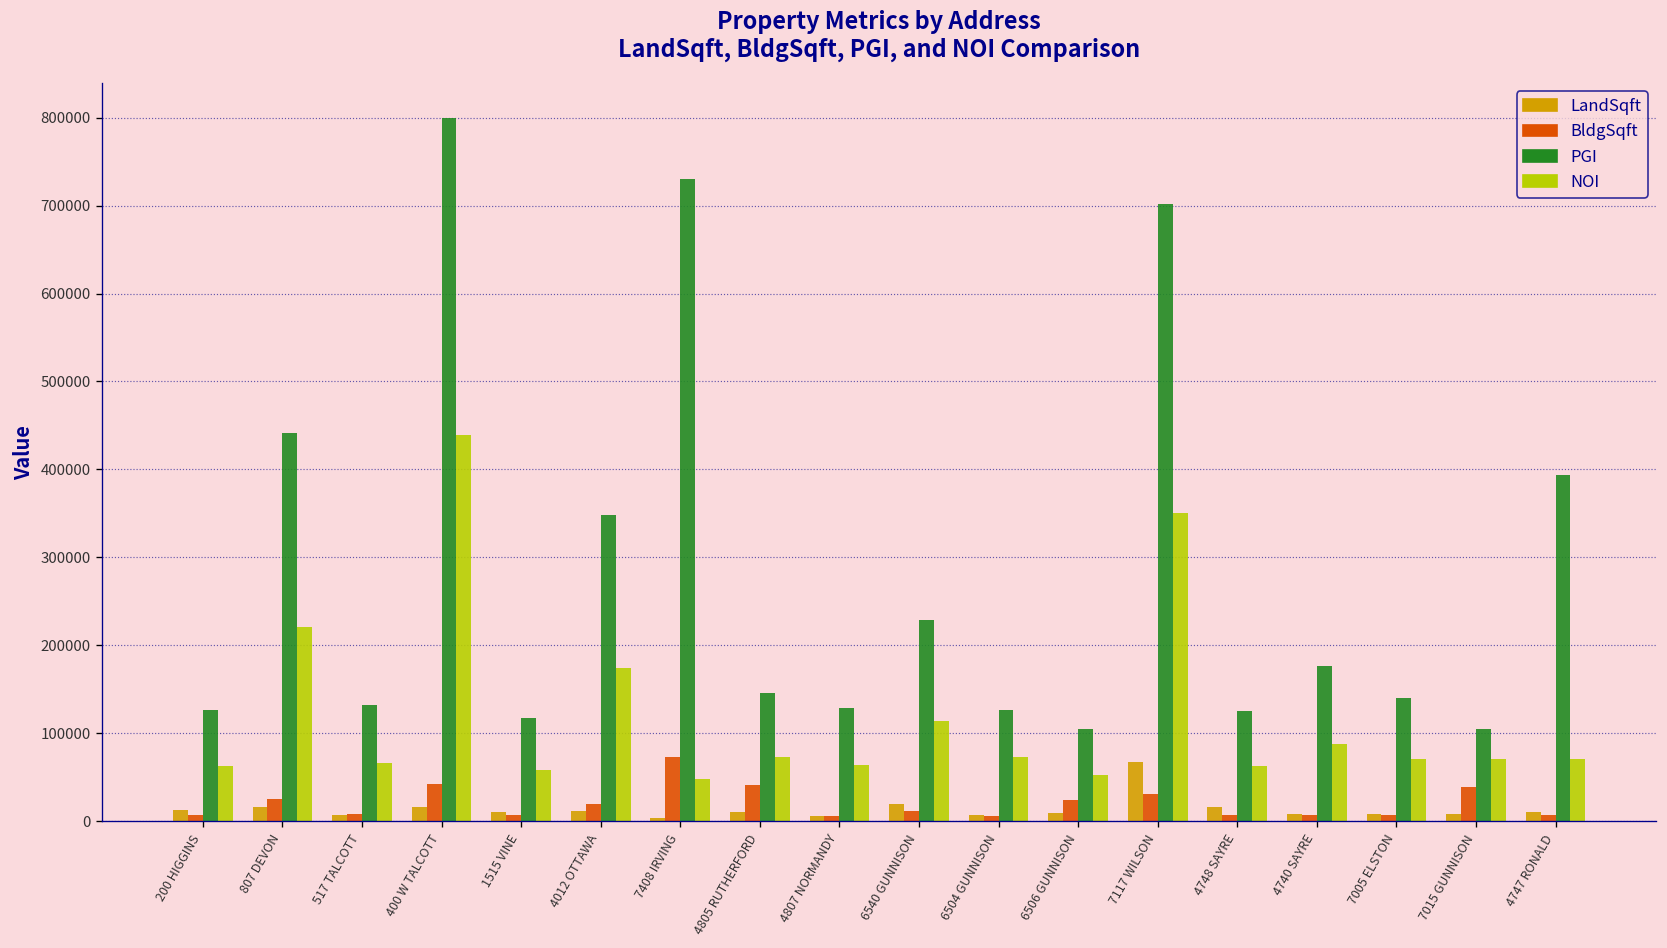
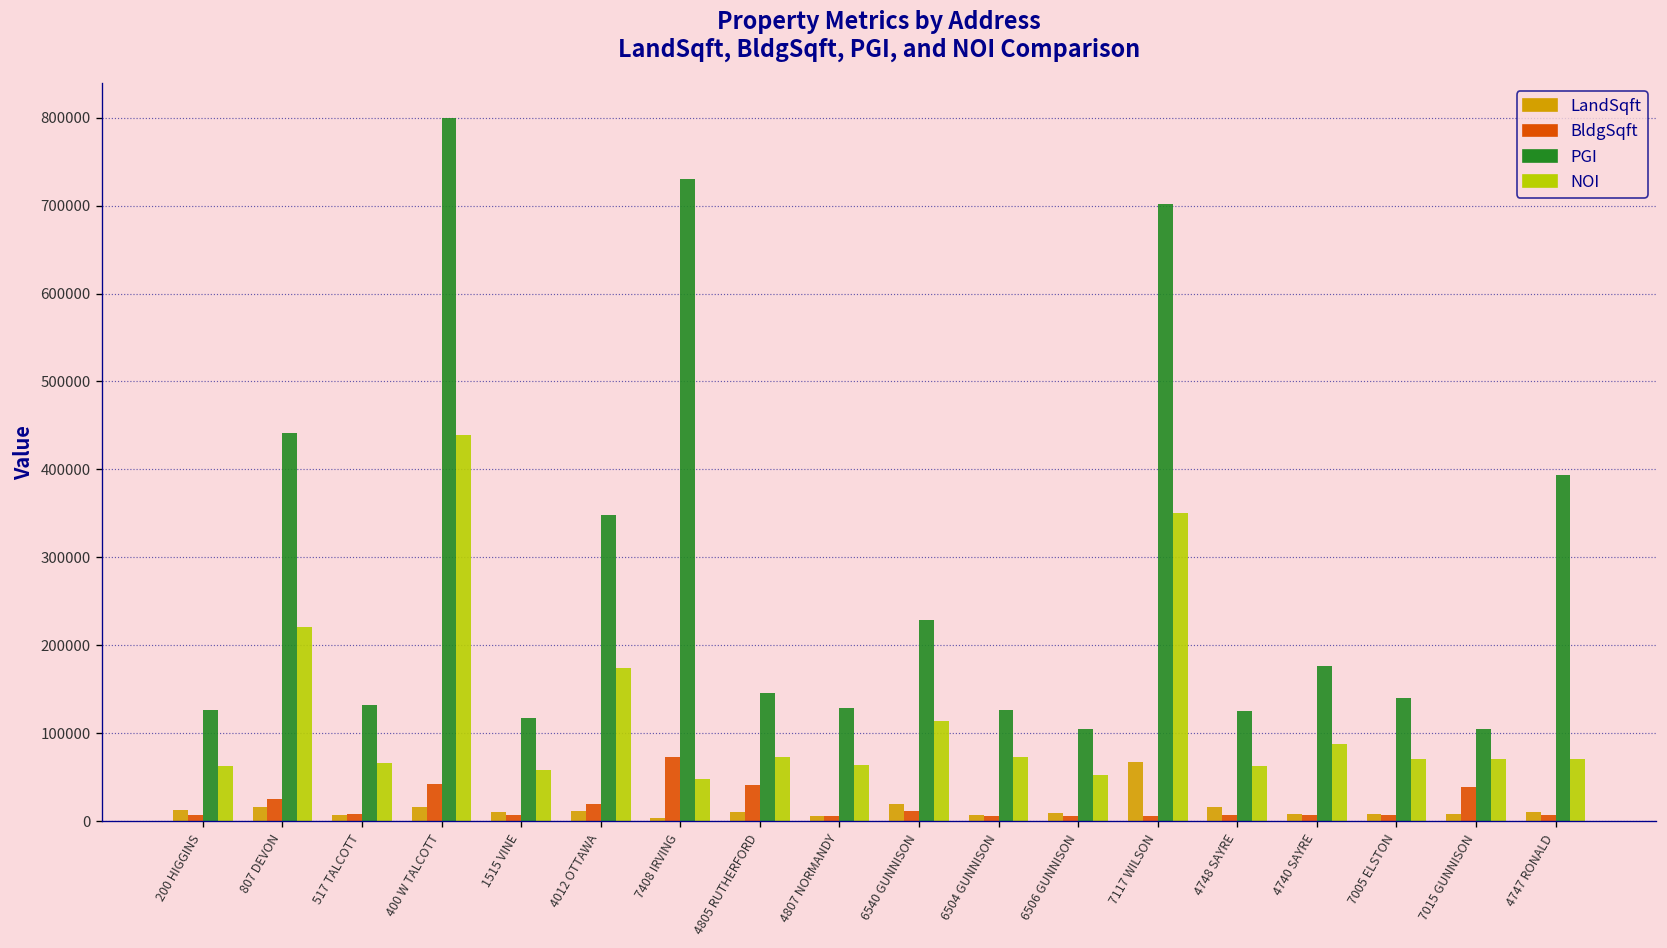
BldgSqft, 6506 GUNNISON: 20000 -> 10000
BldgSqft, 7117 WILSON: 30000 -> 10000
